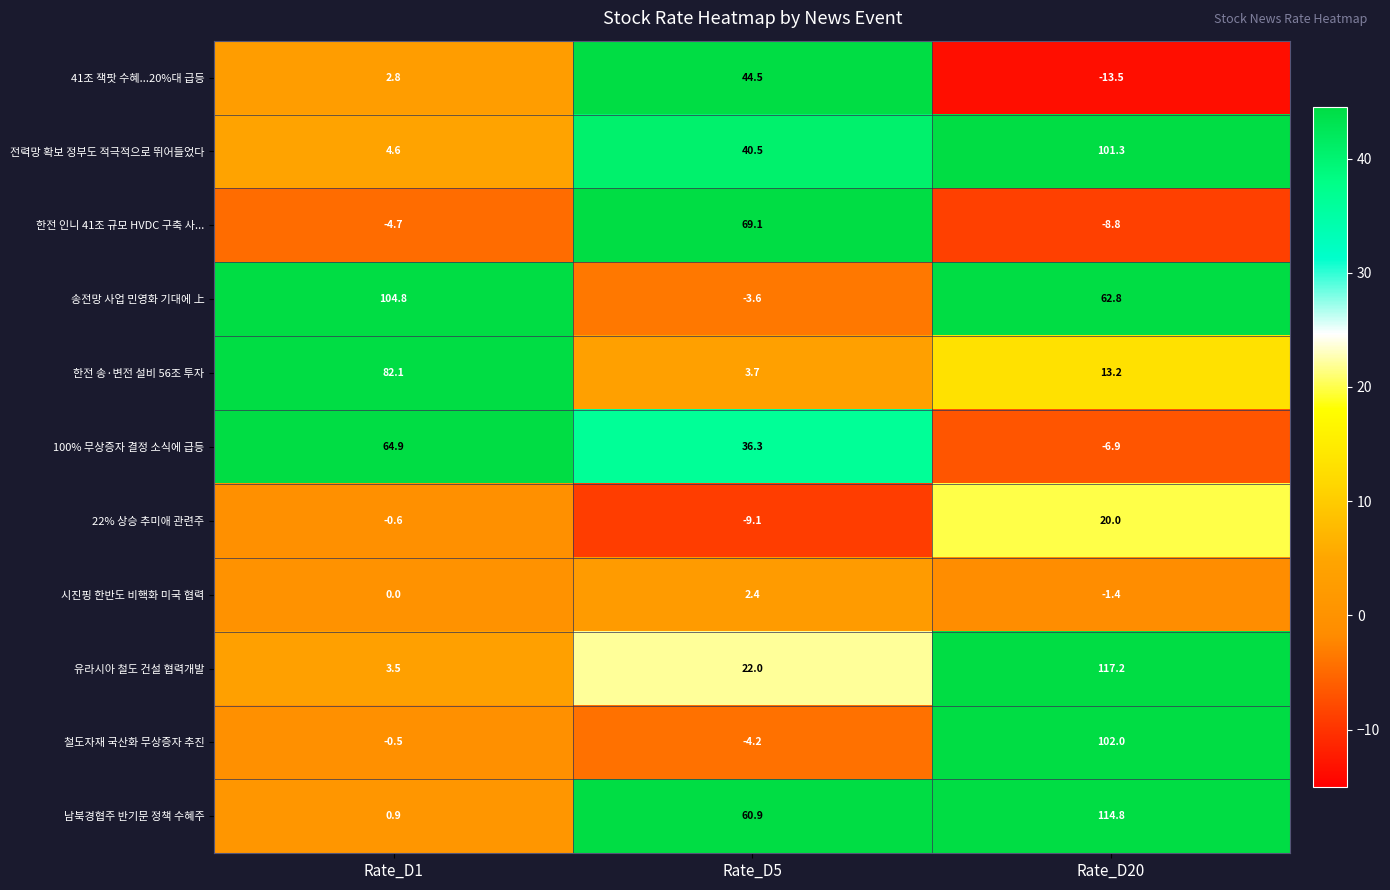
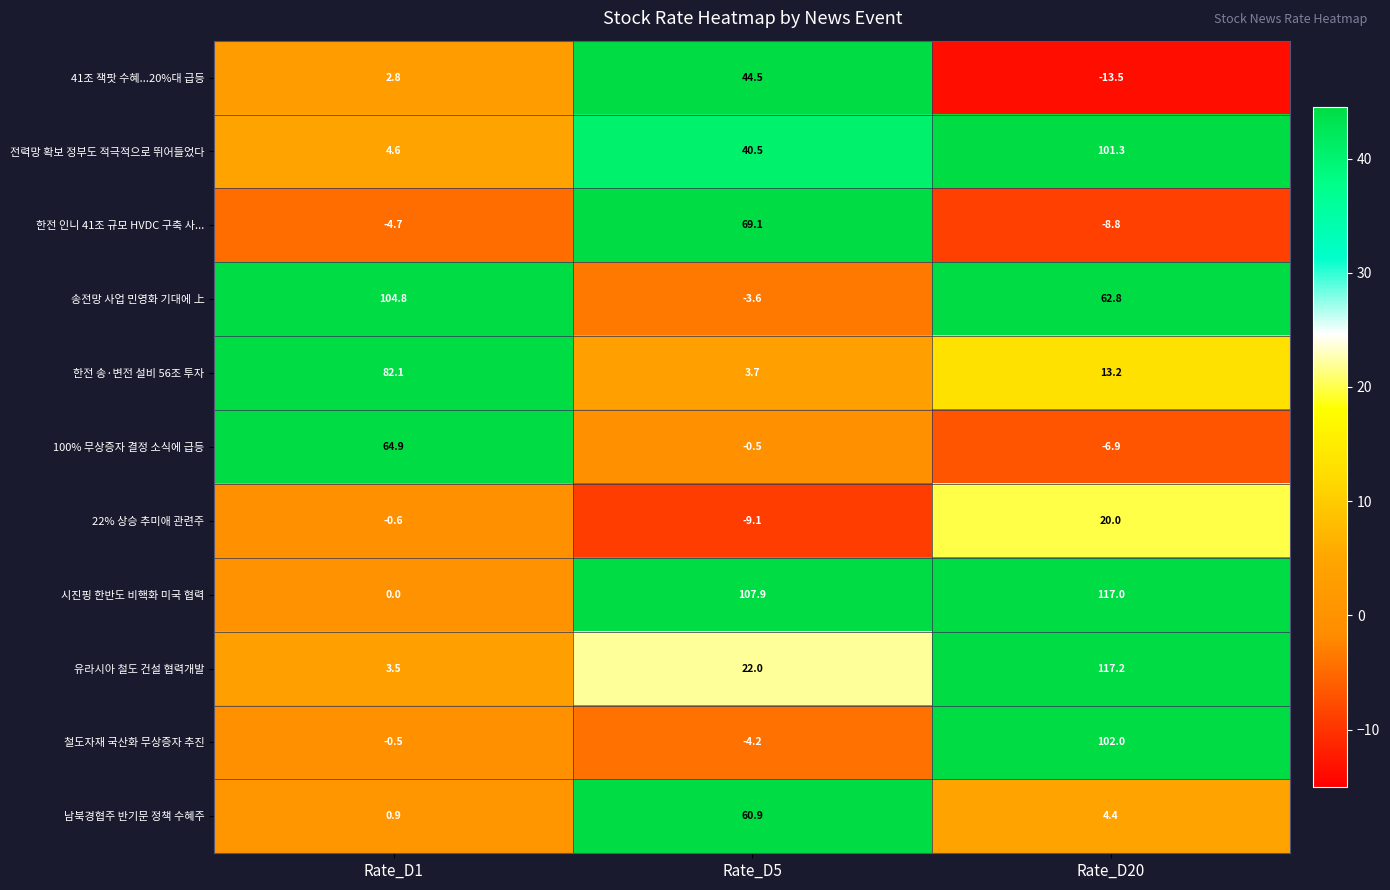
100% 무상증자 결정 소식에 급등, Rate_D5: 36.3 -> -0.5
시진핑 한반도 비핵화 미국 협력, Rate_D5: 2.4 -> 107.9
시진핑 한반도 비핵화 미국 협력, Rate_D20: -1.4 -> 117.0
남북경협주 반기문 정책 수혜주, Rate_D20: 114.8 -> 4.4
